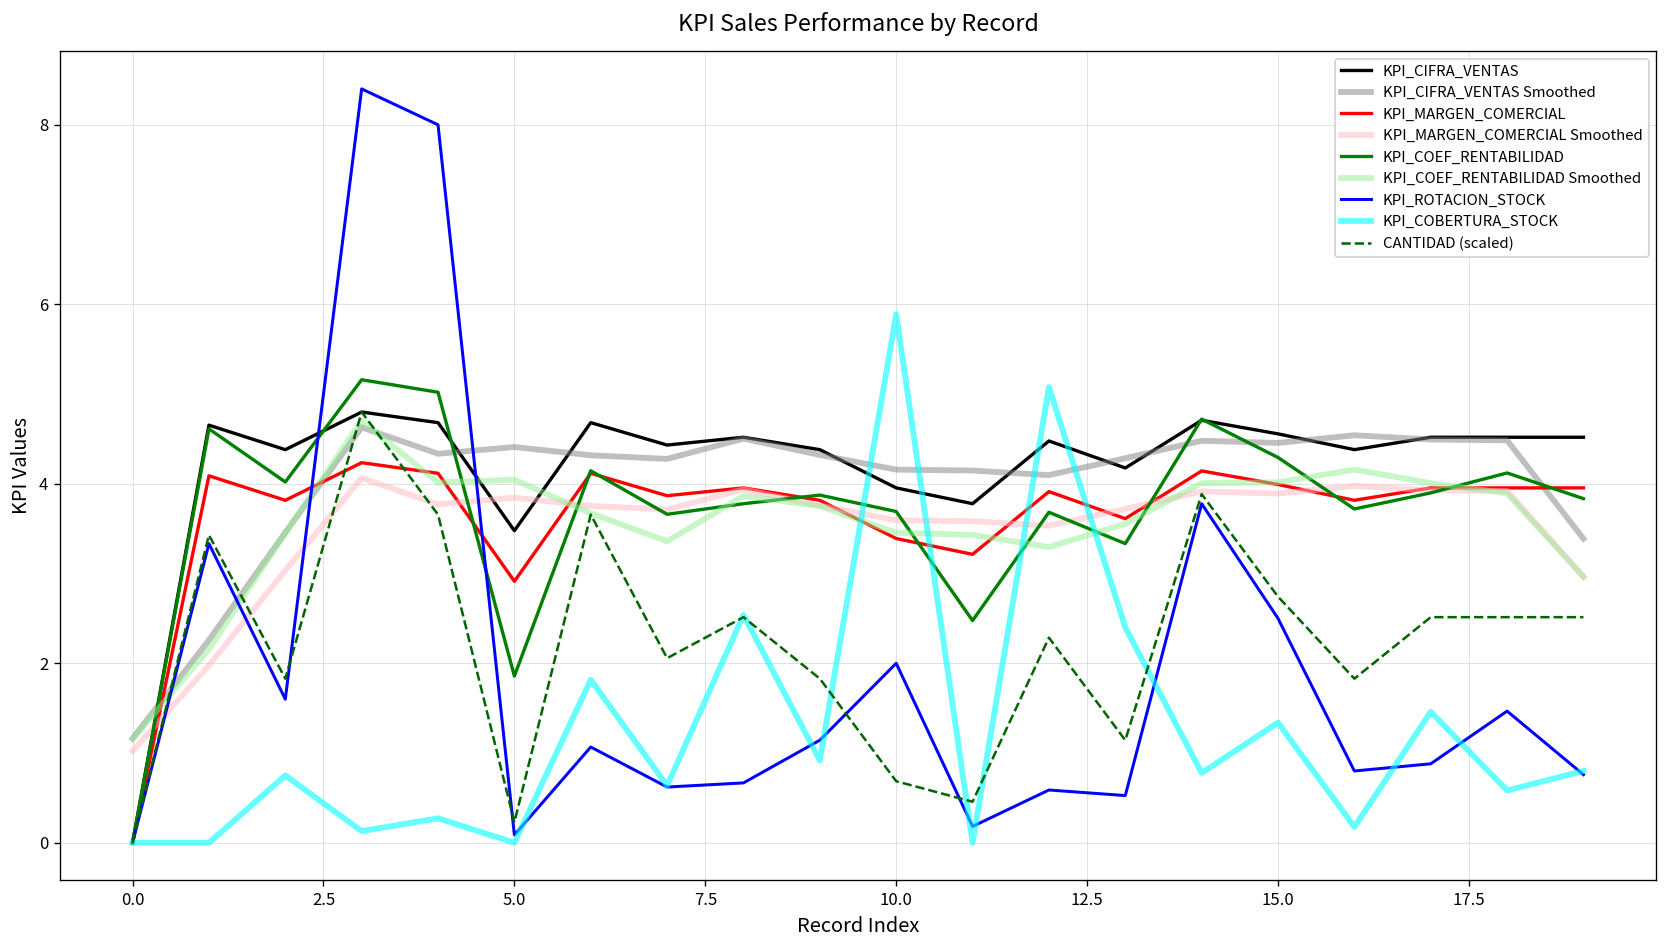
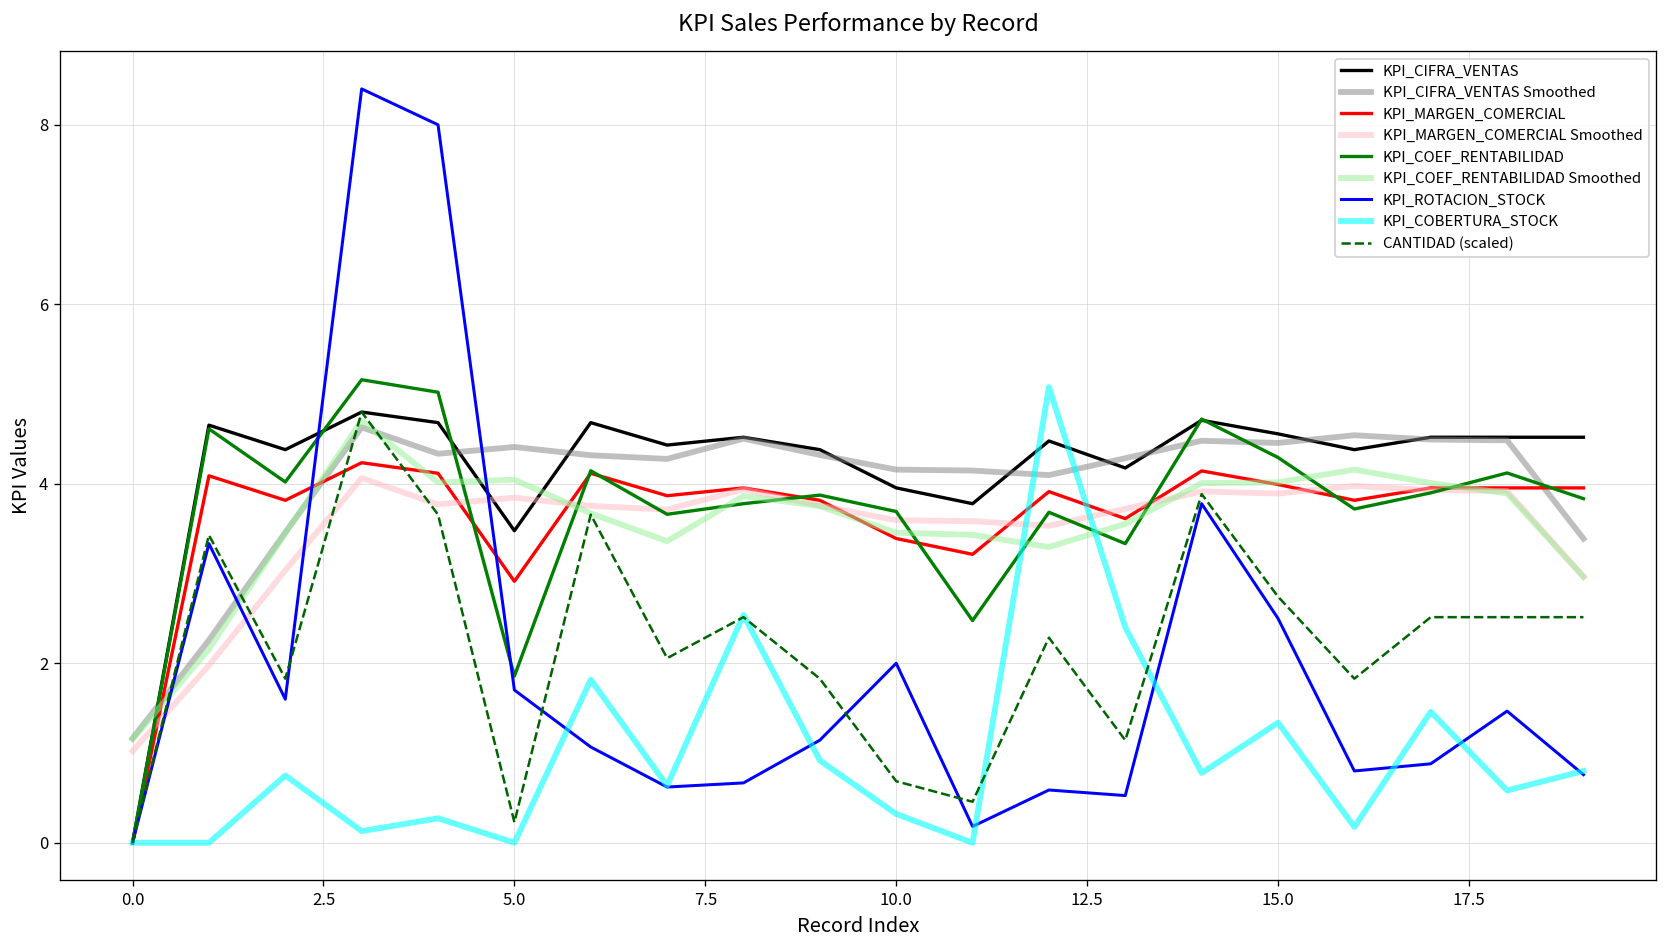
KPI_ROTACION_STOCK, 5.0: 0.1 -> 1.7
KPI_COBERTURA_STOCK, 10.0: 5.9 -> 0.3
